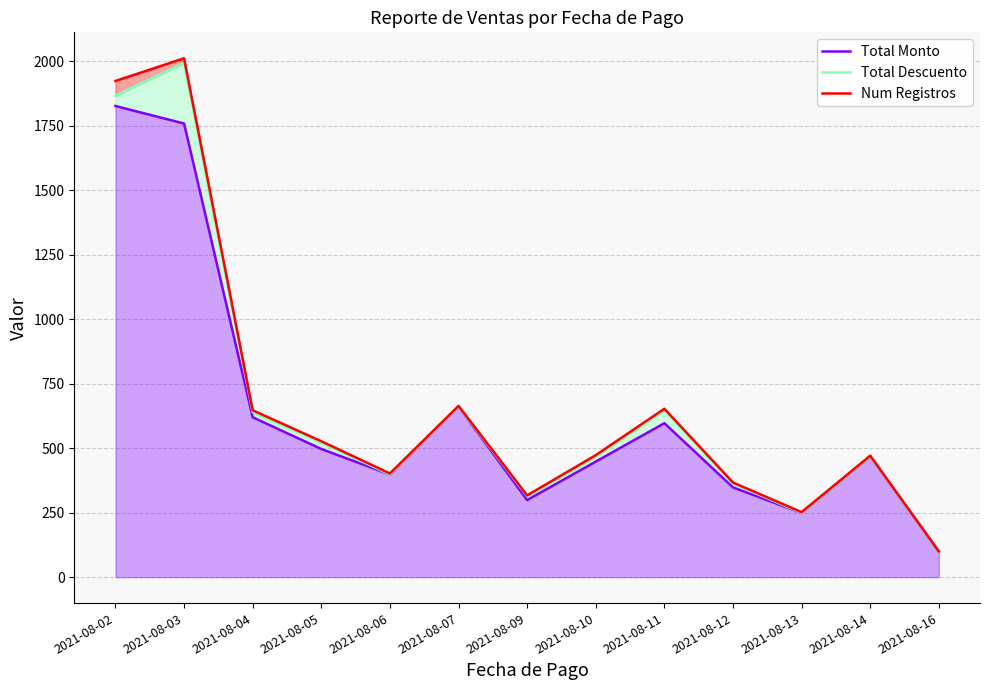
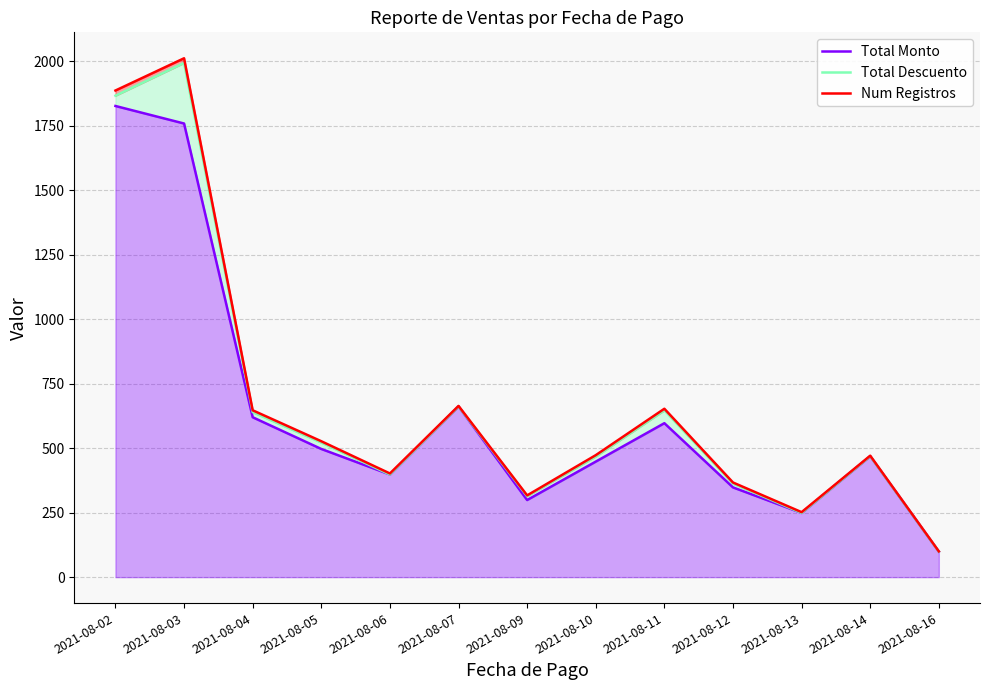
Num Registros, 2021-08-02: 60 -> 20
